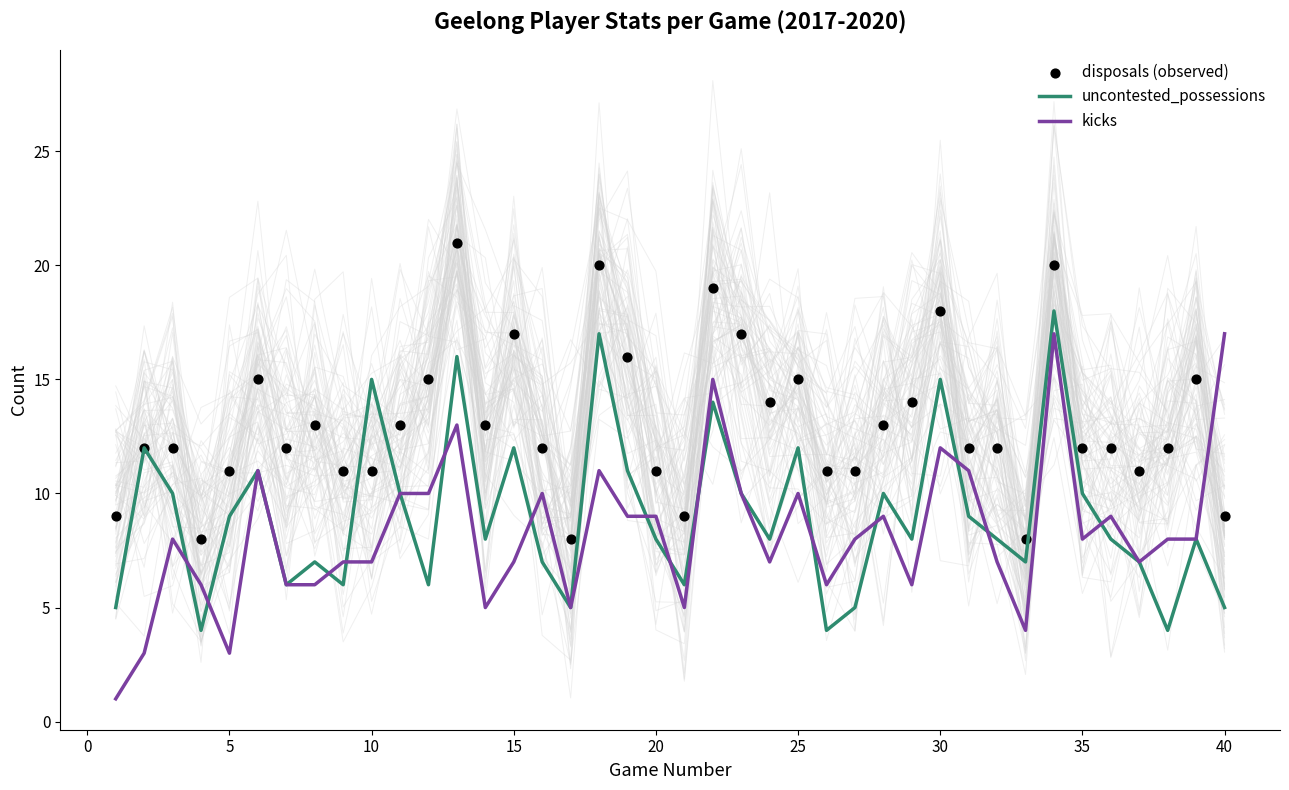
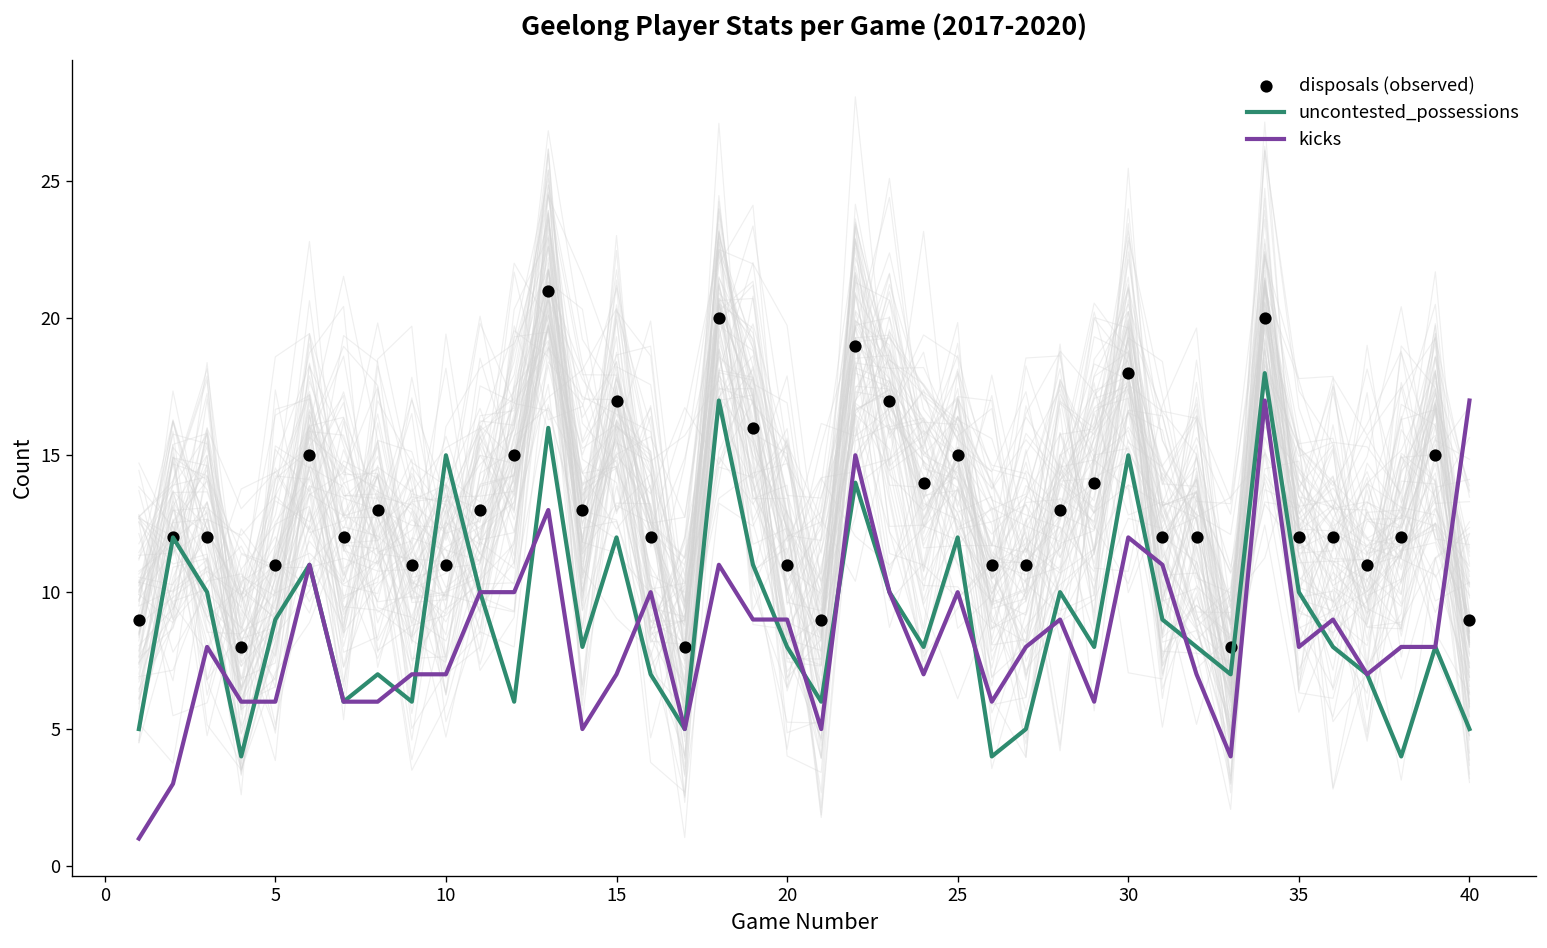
kicks, 5: 3 -> 6
